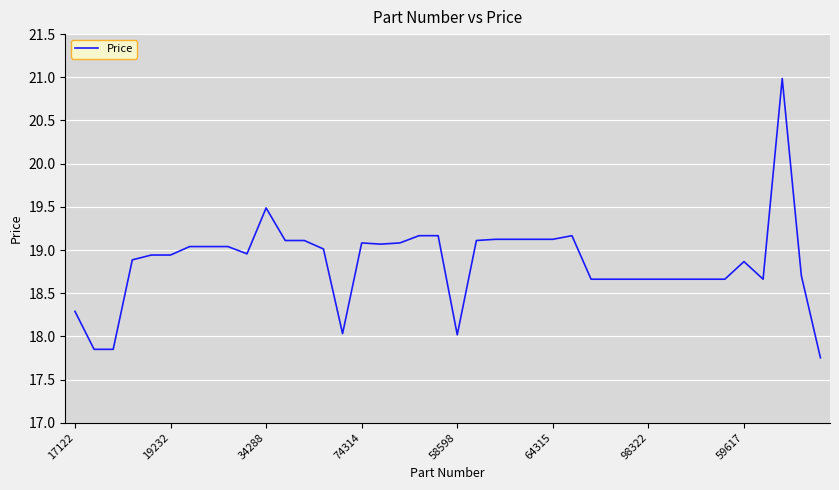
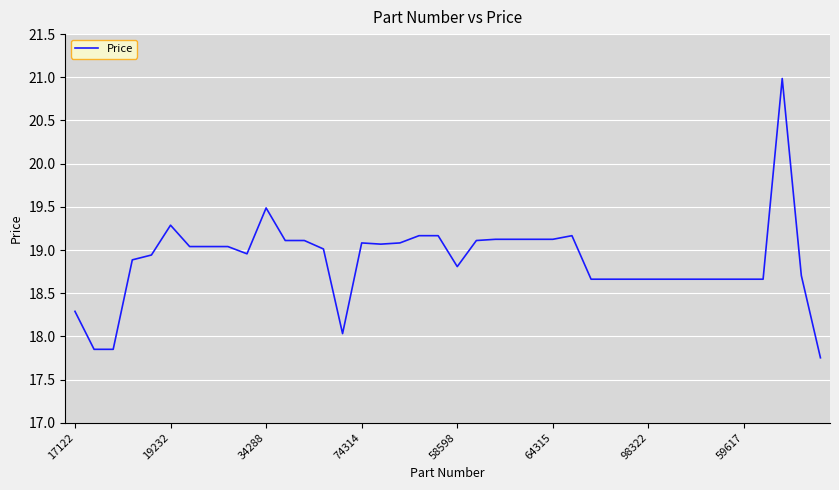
19232: 18.9 -> 19.3
58598: 18.0 -> 18.8
59617: 18.9 -> 18.7
